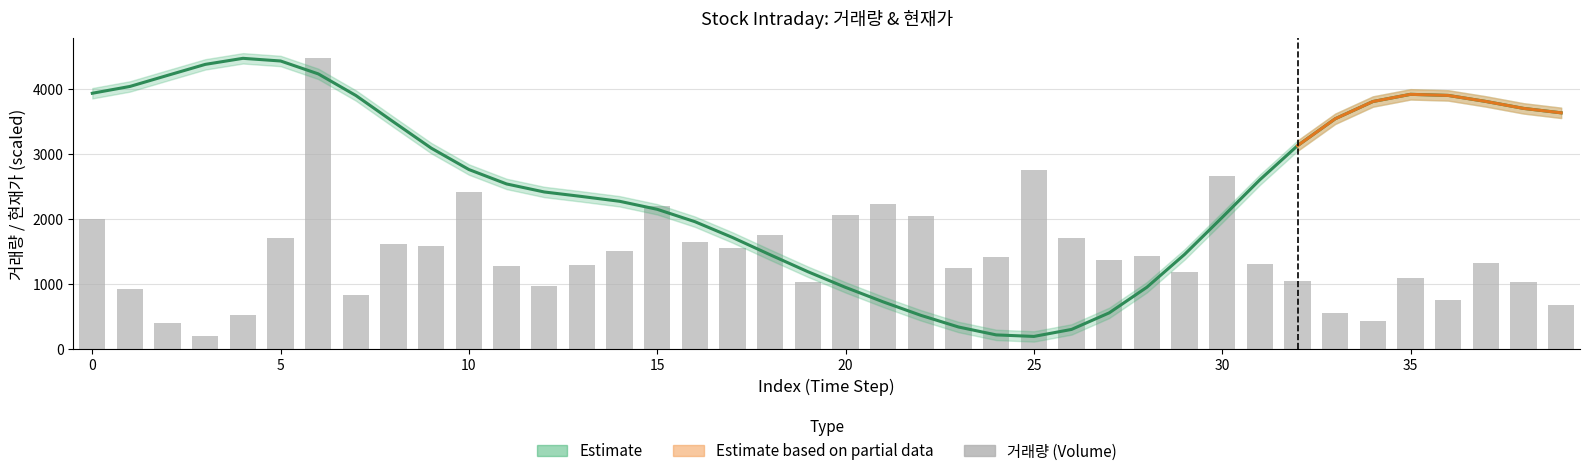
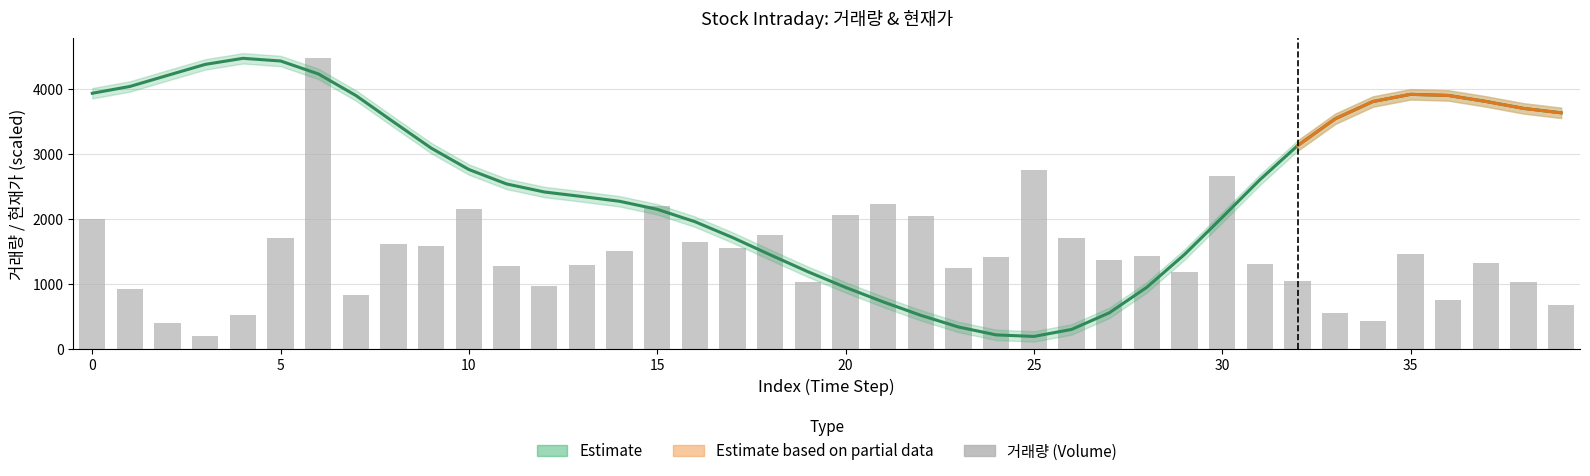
거래량 (Volume), 10: 2400 -> 2100
거래량 (Volume), 35: 1100 -> 1500
